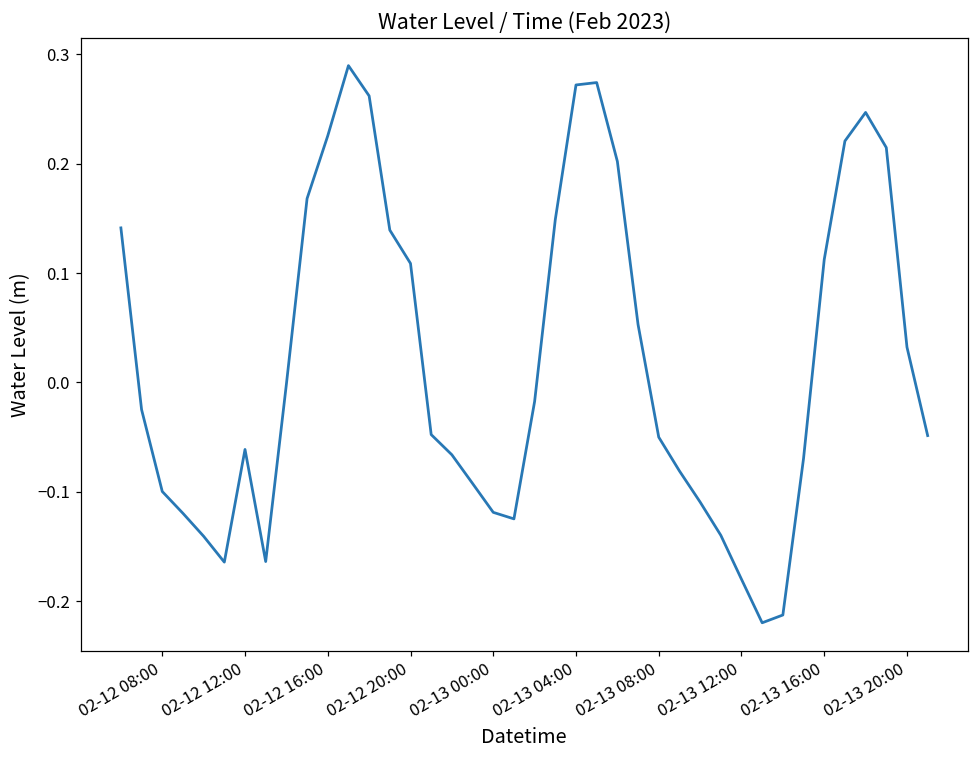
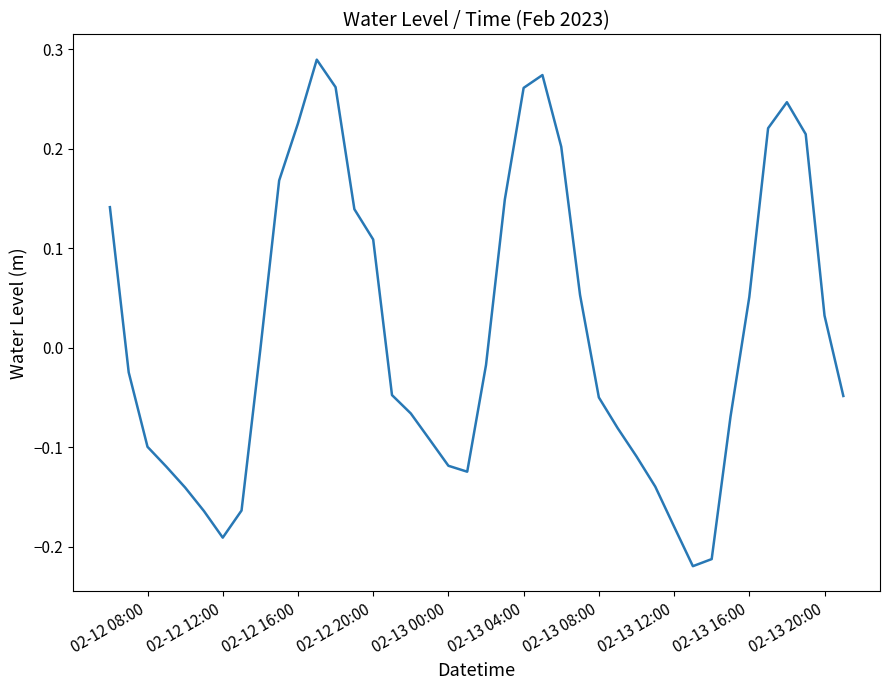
02-12 12:00: -0.06 -> -0.19
02-13 04:00: 0.27 -> 0.26
02-13 16:00: 0.11 -> 0.05
